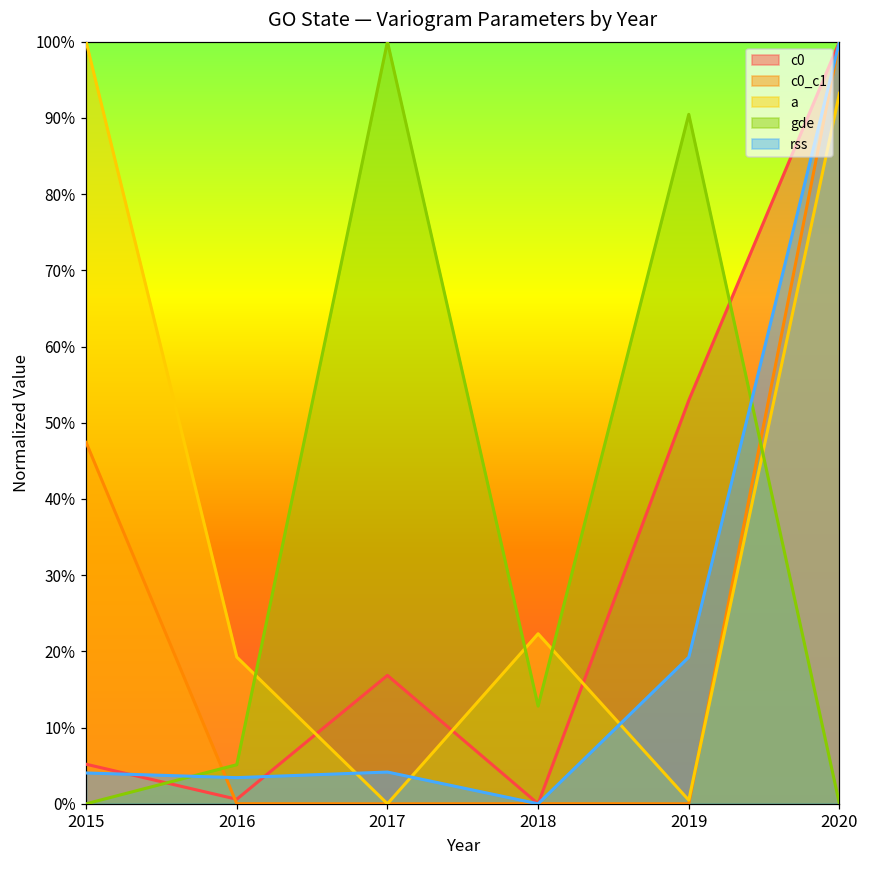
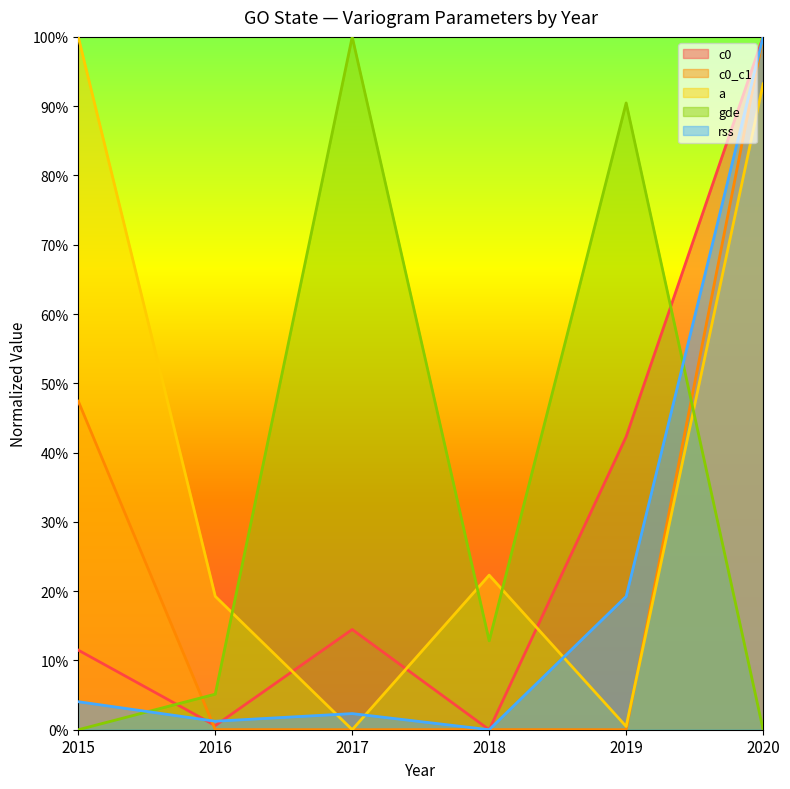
c0, 2015: 5% -> 11%
rss, 2016: 3% -> 1%
c0, 2017: 17% -> 14%
rss, 2017: 4% -> 2%
c0, 2019: 53% -> 42%
